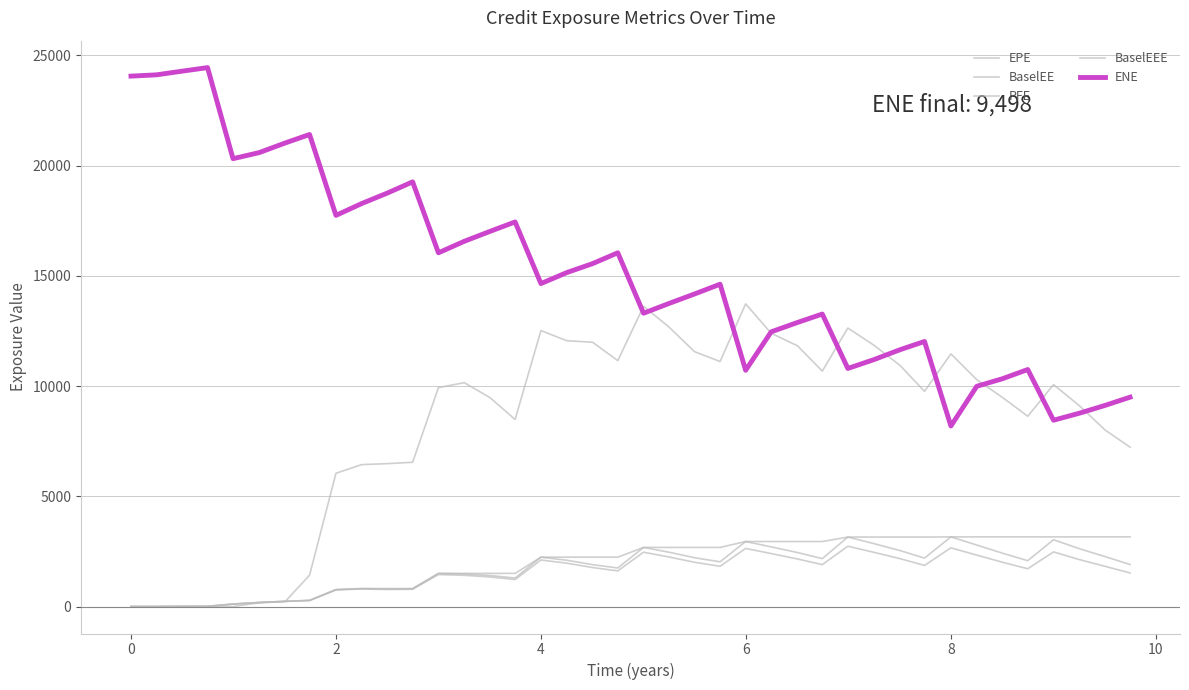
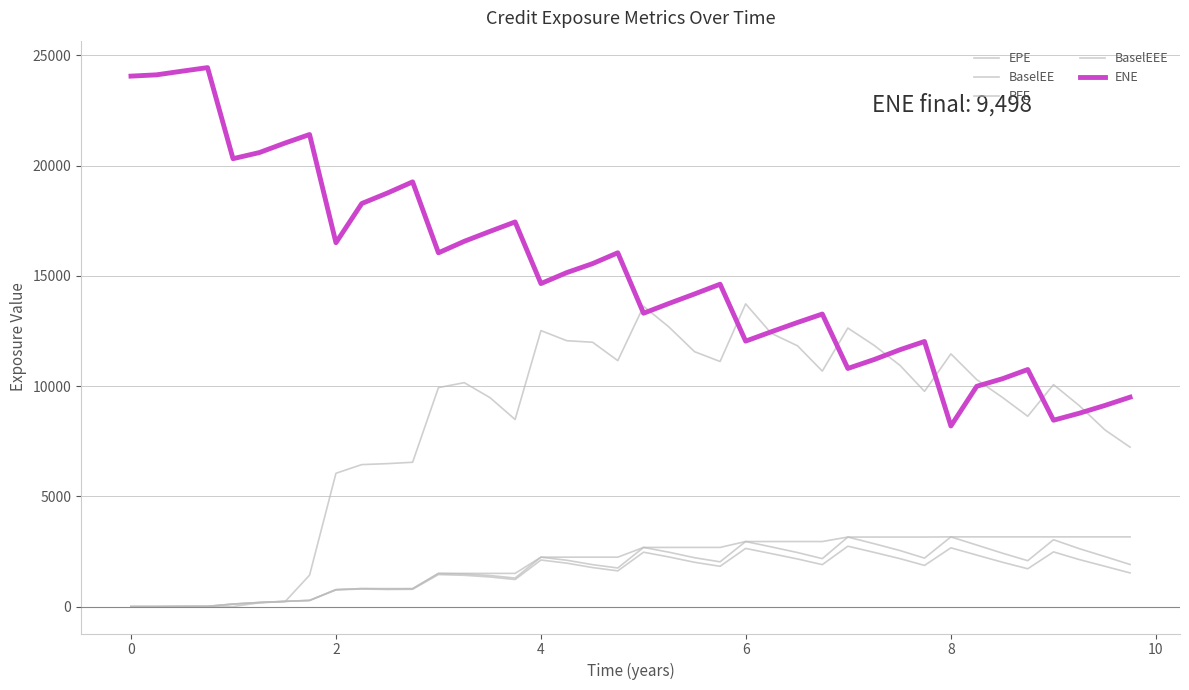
ENE, 2: 17700 -> 16500
ENE, 6: 10700 -> 12000
